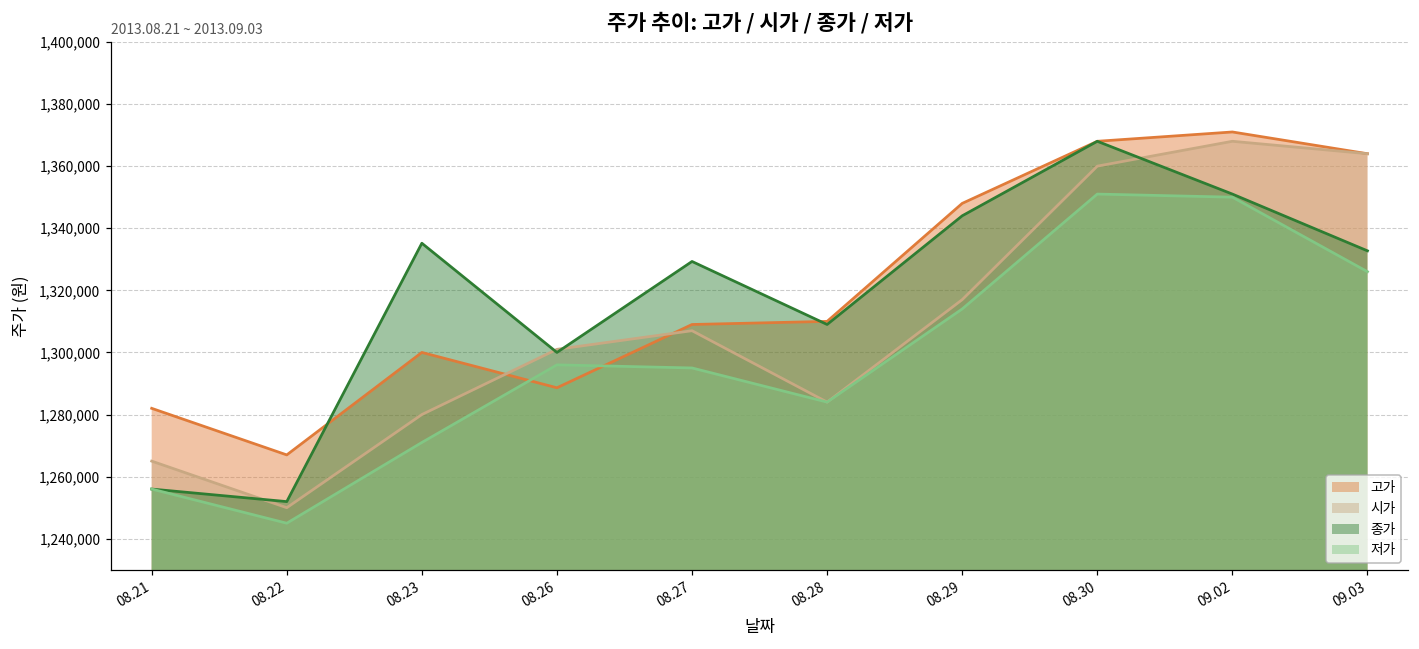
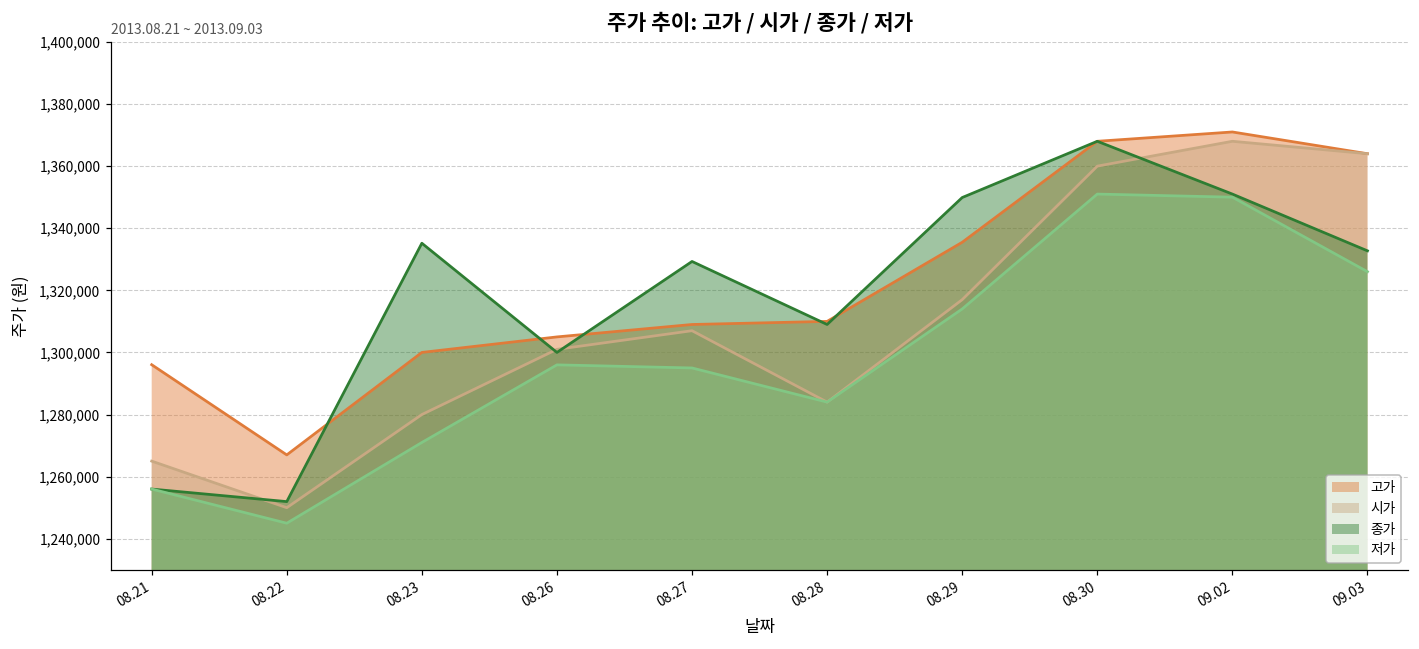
고가, 08.21: 1,282,000 -> 1,296,000
고가, 08.26: 1,289,000 -> 1,305,000
고가, 08.29: 1,348,000 -> 1,335,000
종가, 08.29: 1,344,000 -> 1,350,000
